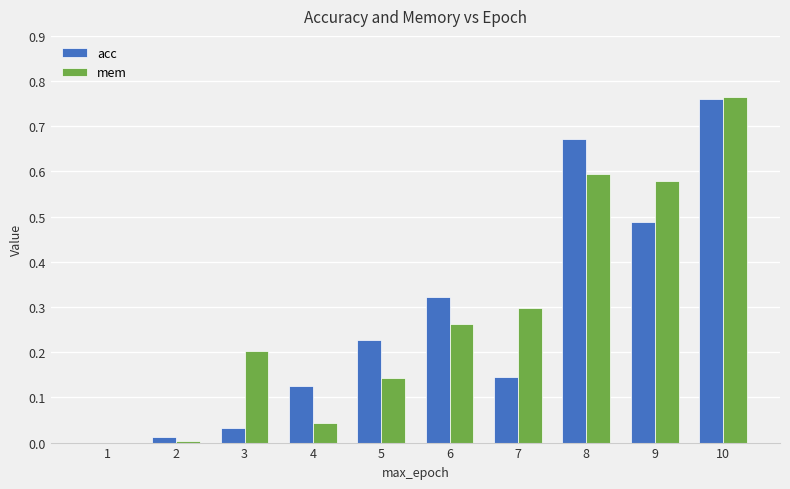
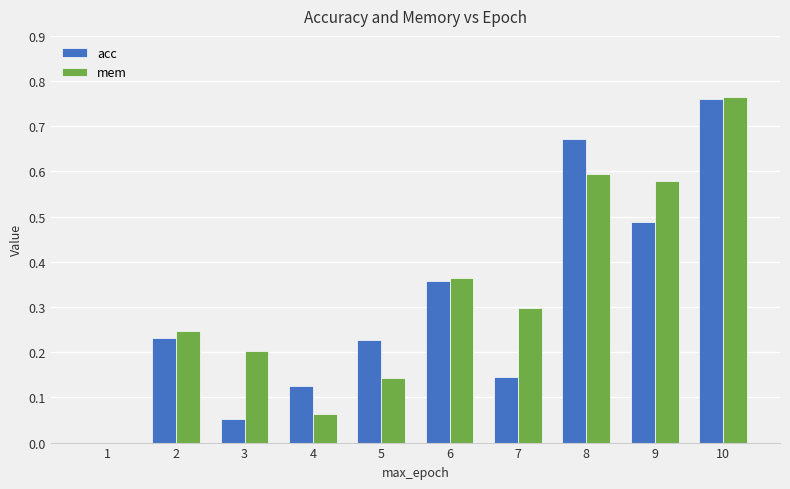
acc, 2: 0.01 -> 0.23
mem, 2: 0.00 -> 0.25
acc, 3: 0.03 -> 0.05
mem, 4: 0.04 -> 0.06
acc, 6: 0.32 -> 0.36
mem, 6: 0.26 -> 0.36
